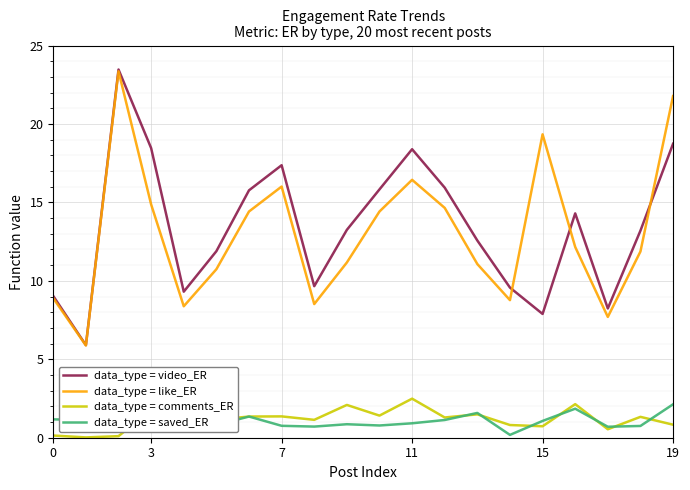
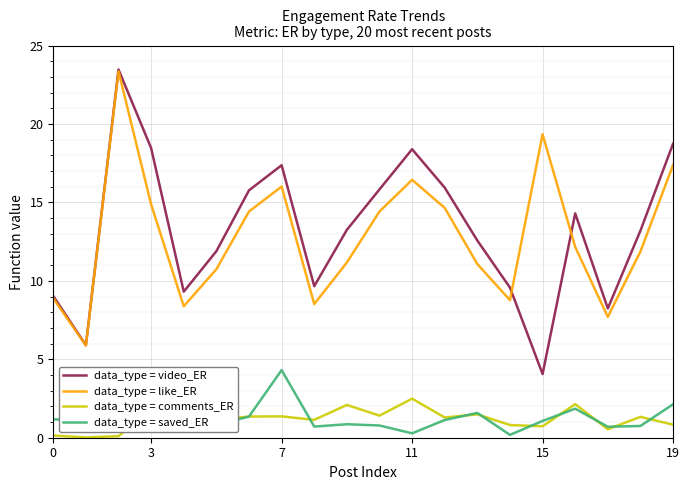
data_type = saved_ER, 7: 0.8 -> 4.3
data_type = saved_ER, 11: 0.9 -> 0.3
data_type = video_ER, 15: 7.9 -> 4.1
data_type = like_ER, 19: 21.8 -> 17.4
